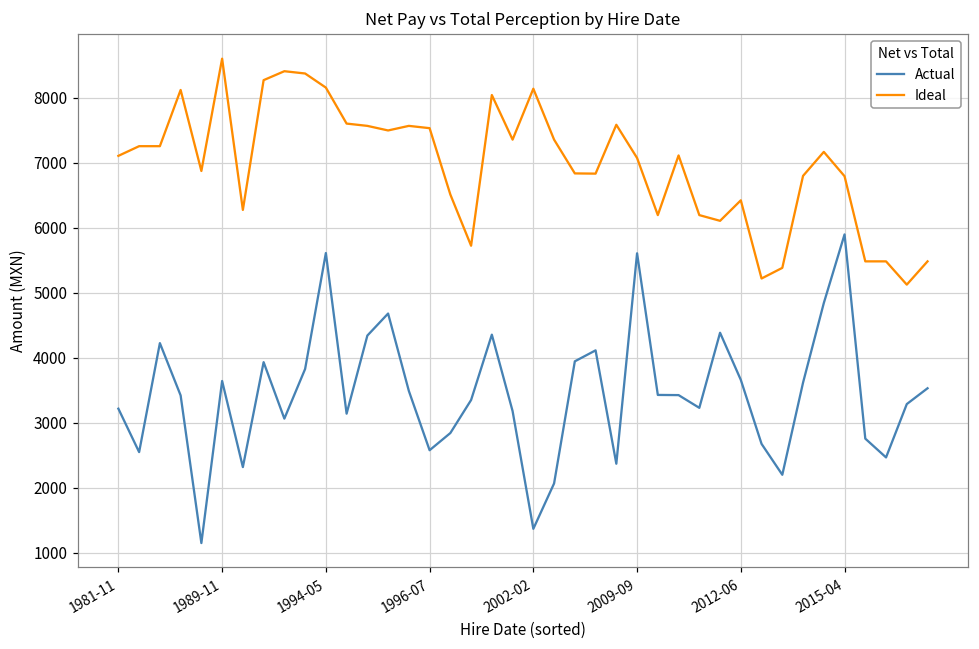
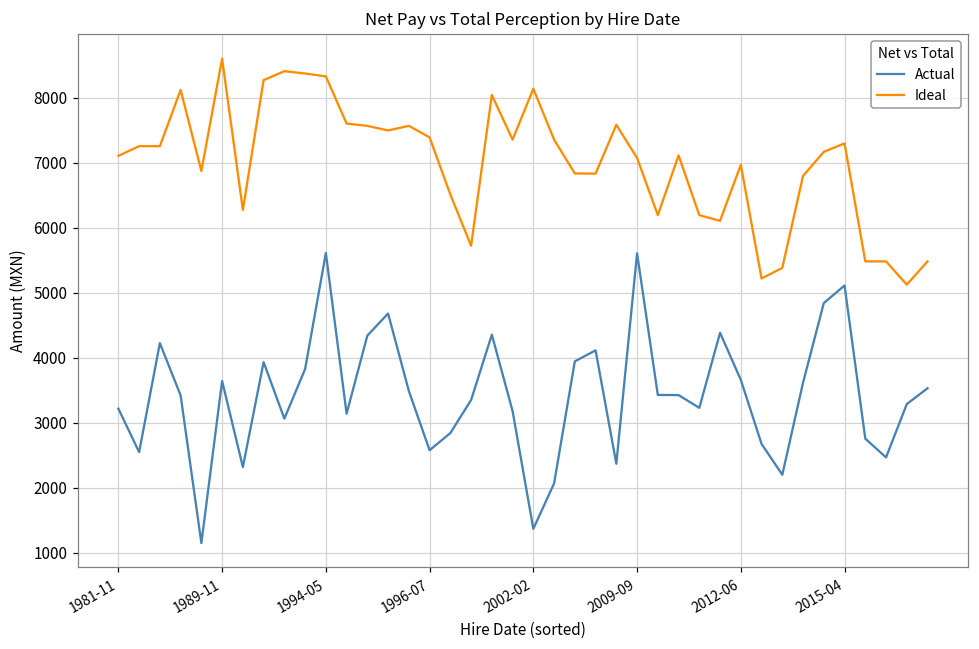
Ideal, 1994-05: 8200 -> 8300
Ideal, 1996-07: 7500 -> 7400
Ideal, 2012-06: 6400 -> 7000
Actual, 2015-04: 5900 -> 5100
Ideal, 2015-04: 6800 -> 7300
